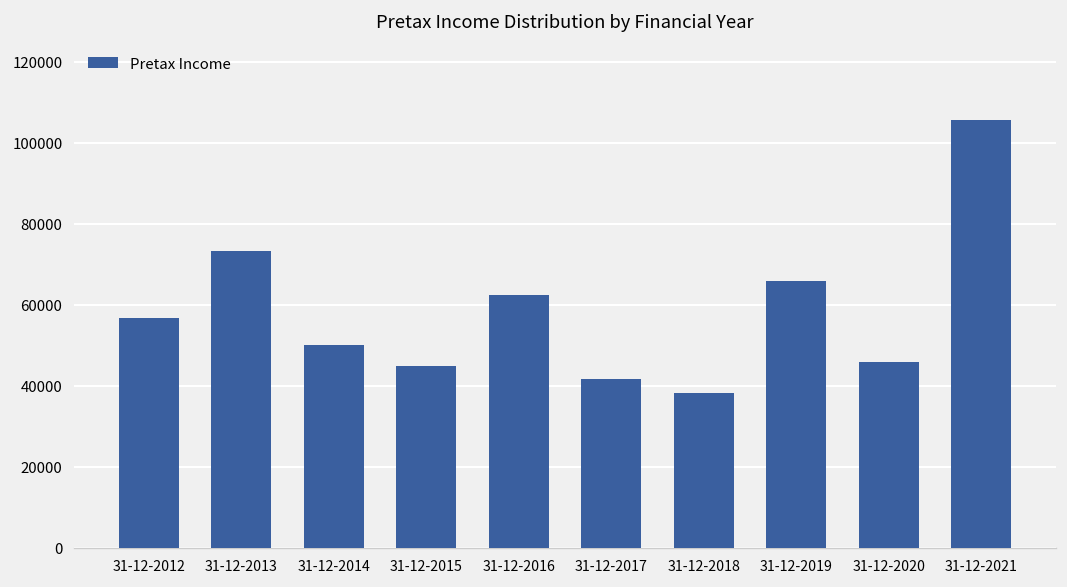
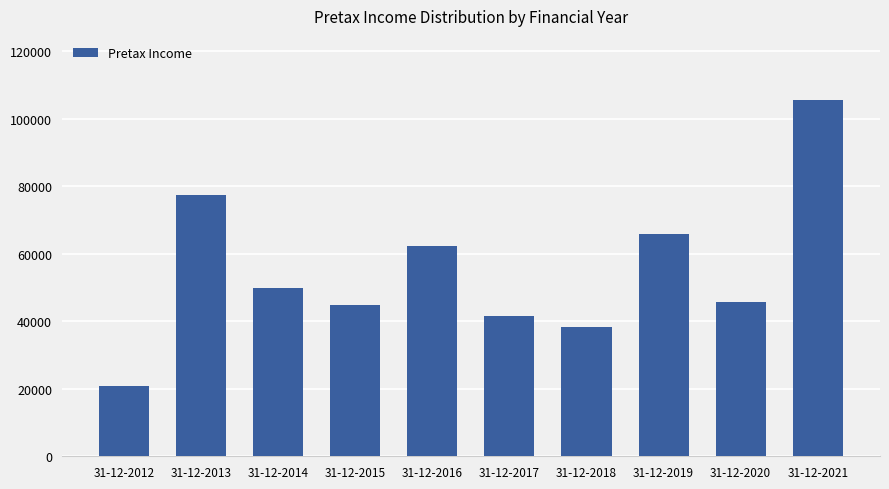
31-12-2012: 57000 -> 21000
31-12-2013: 73000 -> 77000
